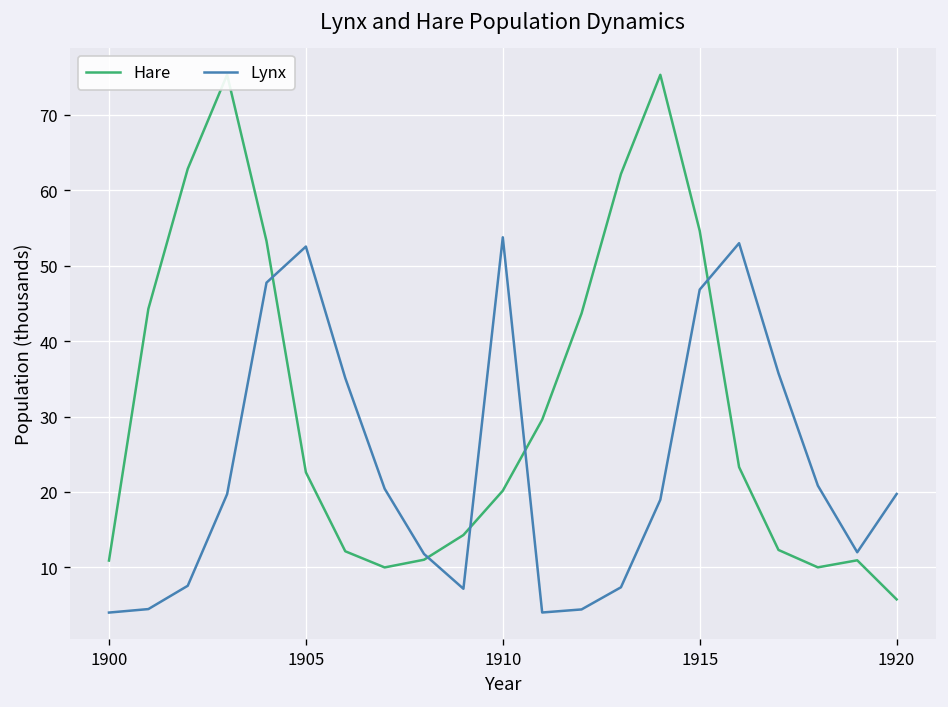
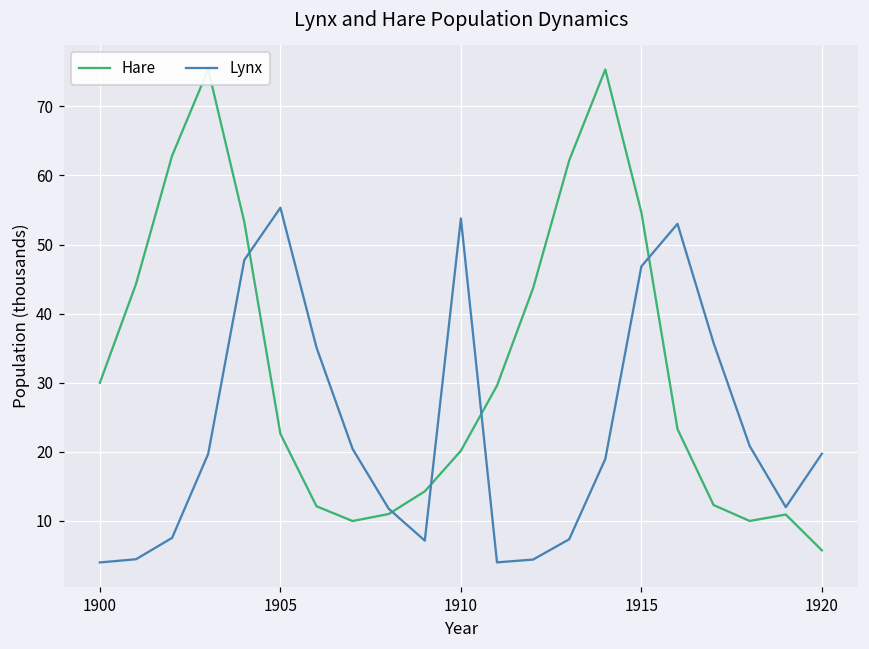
Hare, 1900: 11 -> 30
Lynx, 1905: 53 -> 55
